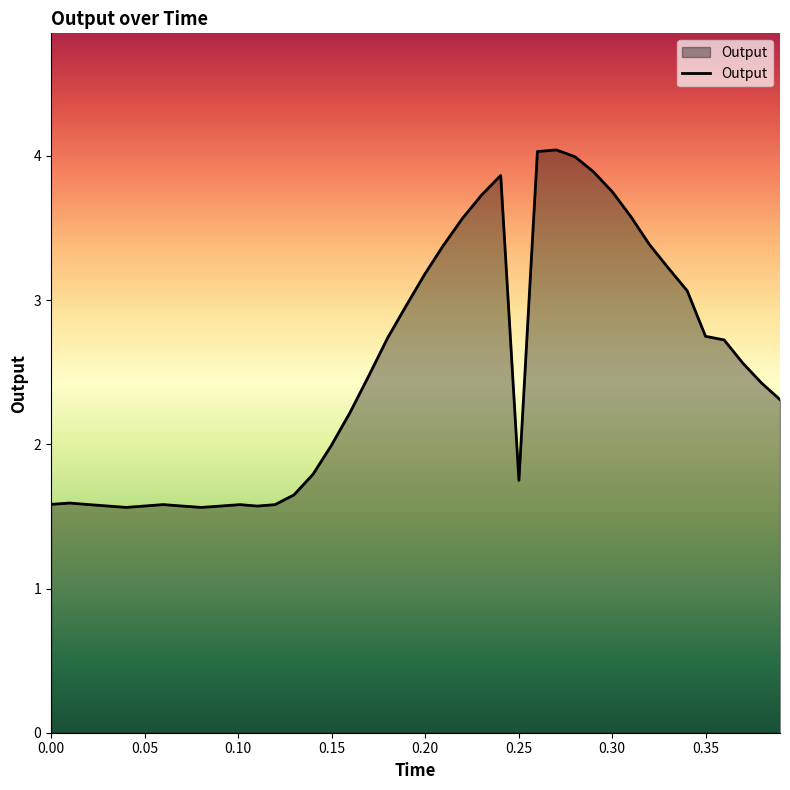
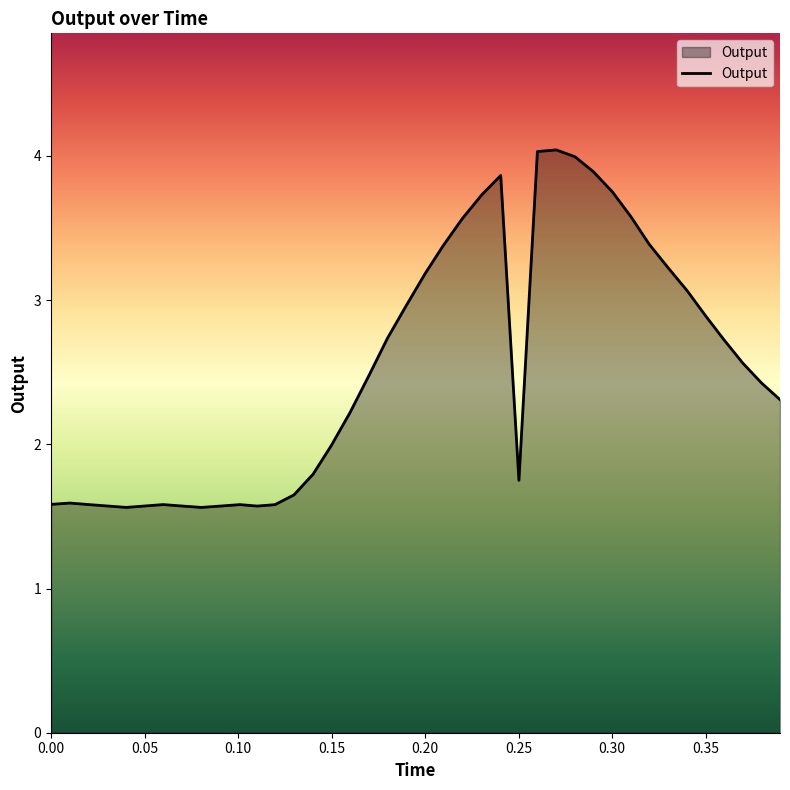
0.35: 2.75 -> 2.89
